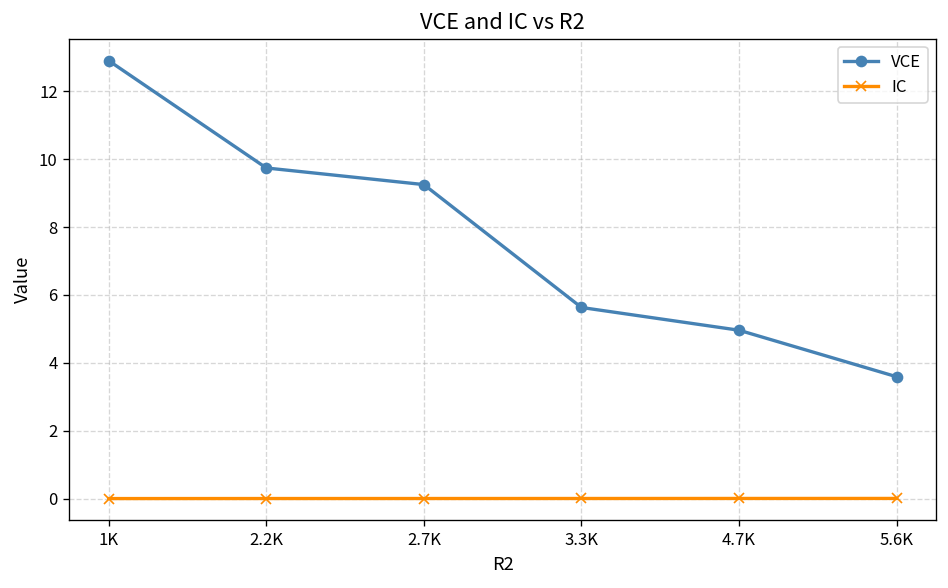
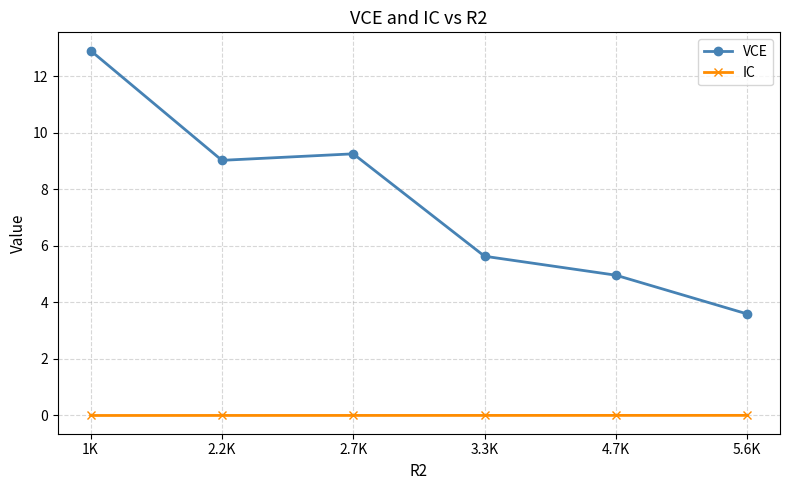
VCE, 2.2K: 9.7 -> 9.0
